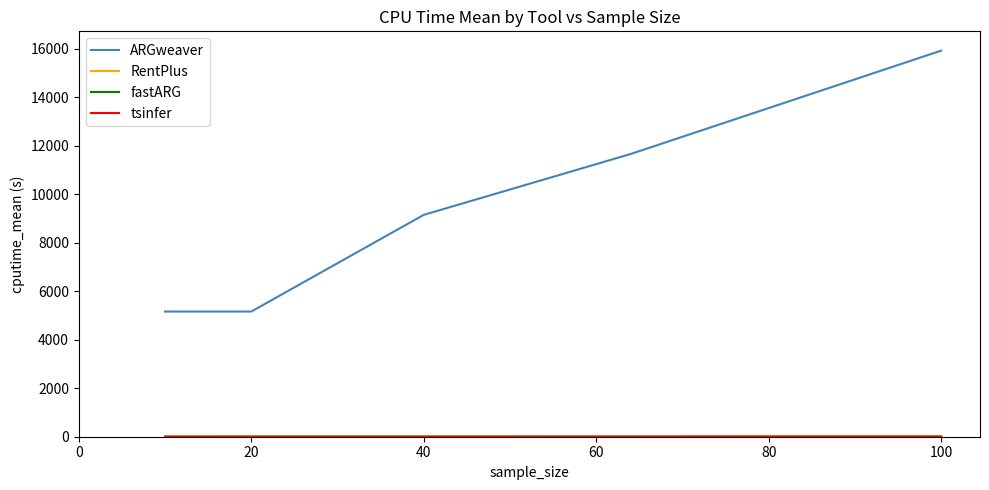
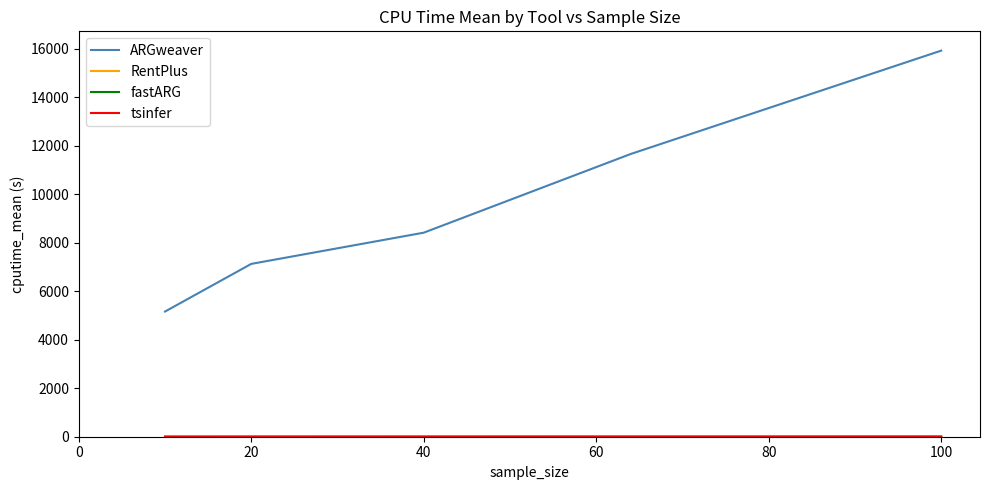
ARGweaver, 20: 5200 -> 7100
ARGweaver, 40: 9100 -> 8400
